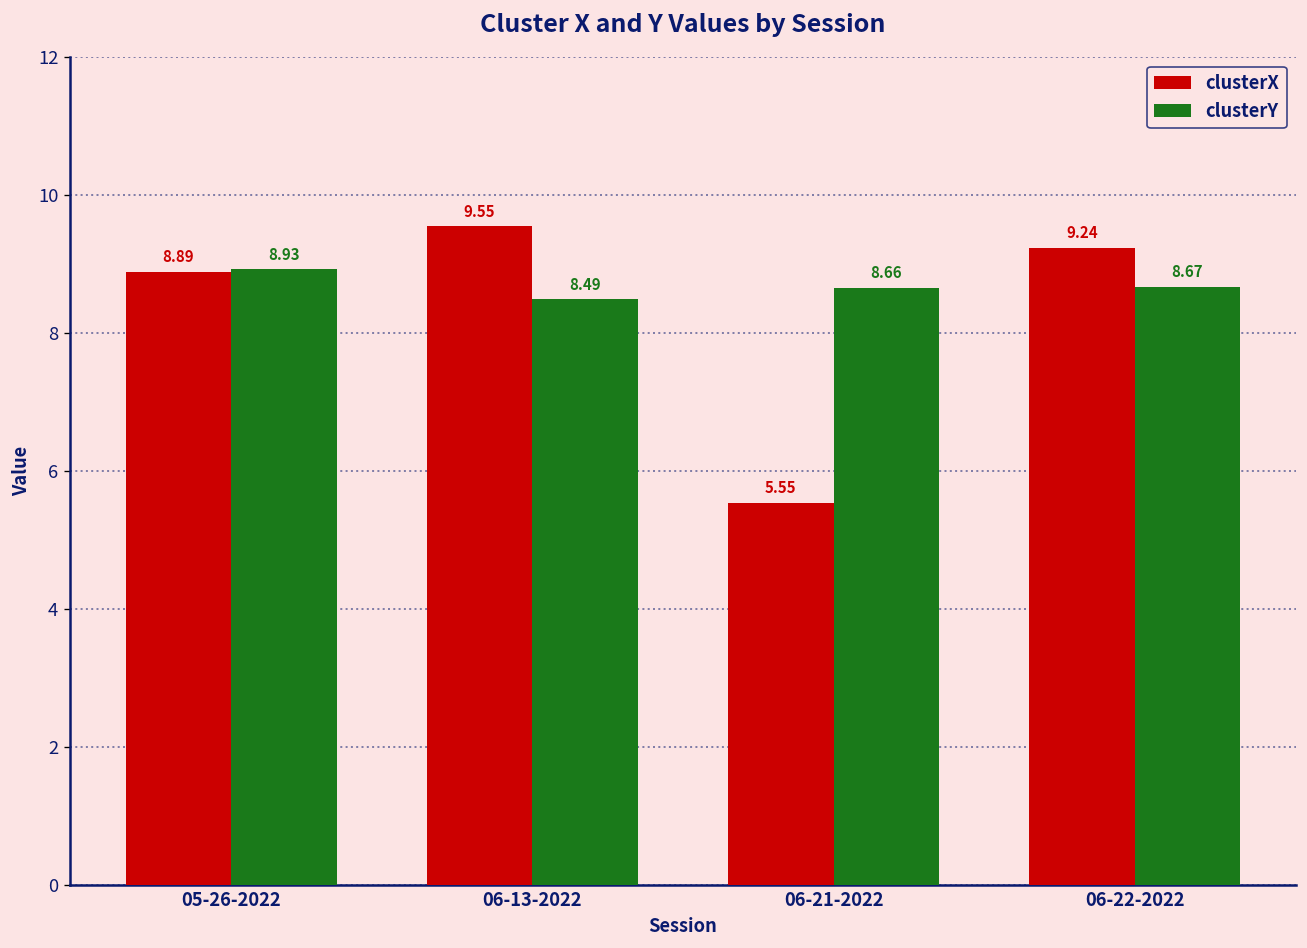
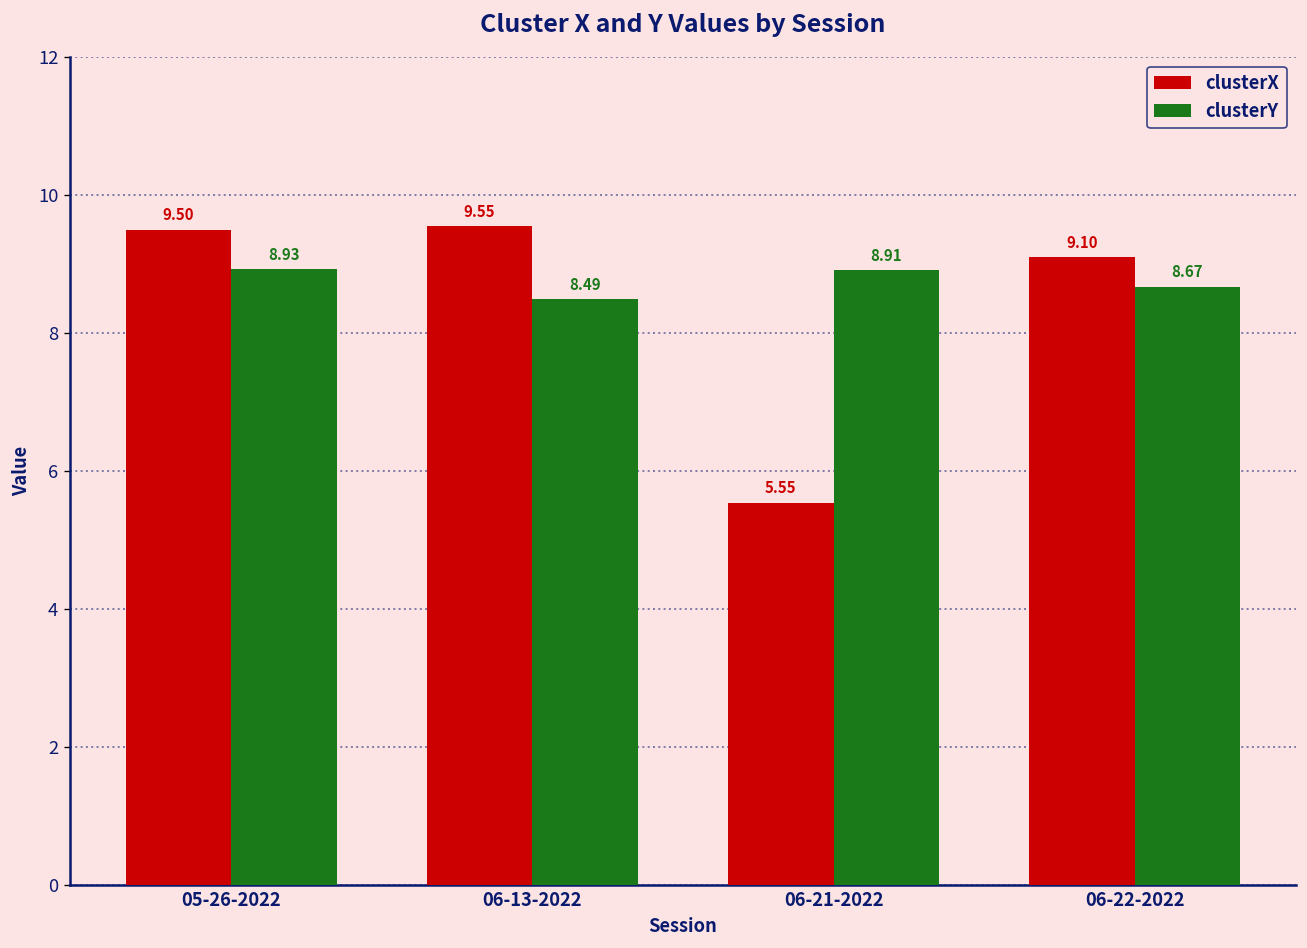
clusterX, 05-26-2022: 8.89 -> 9.50
clusterY, 06-21-2022: 8.66 -> 8.91
clusterX, 06-22-2022: 9.24 -> 9.10
